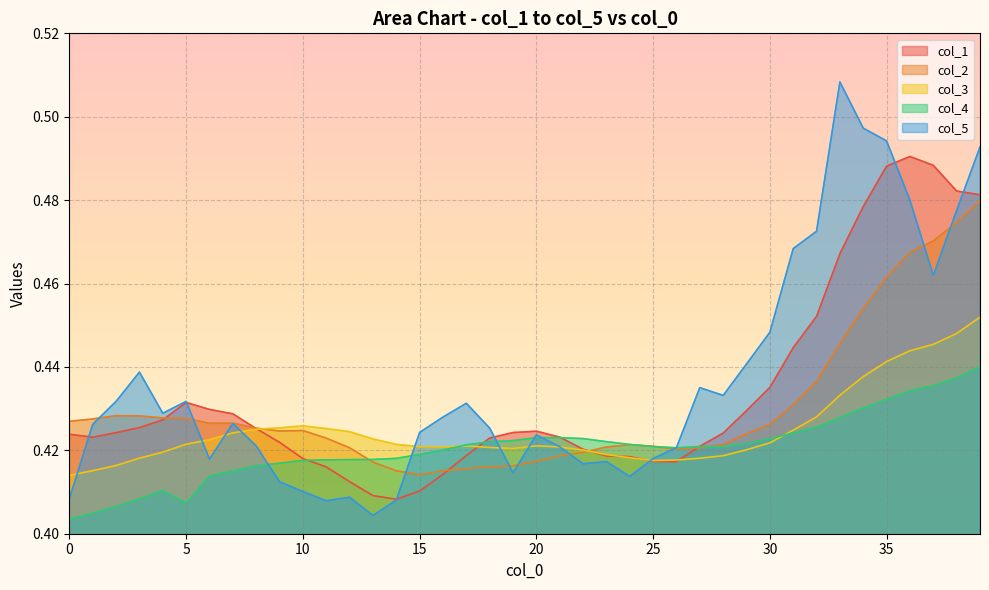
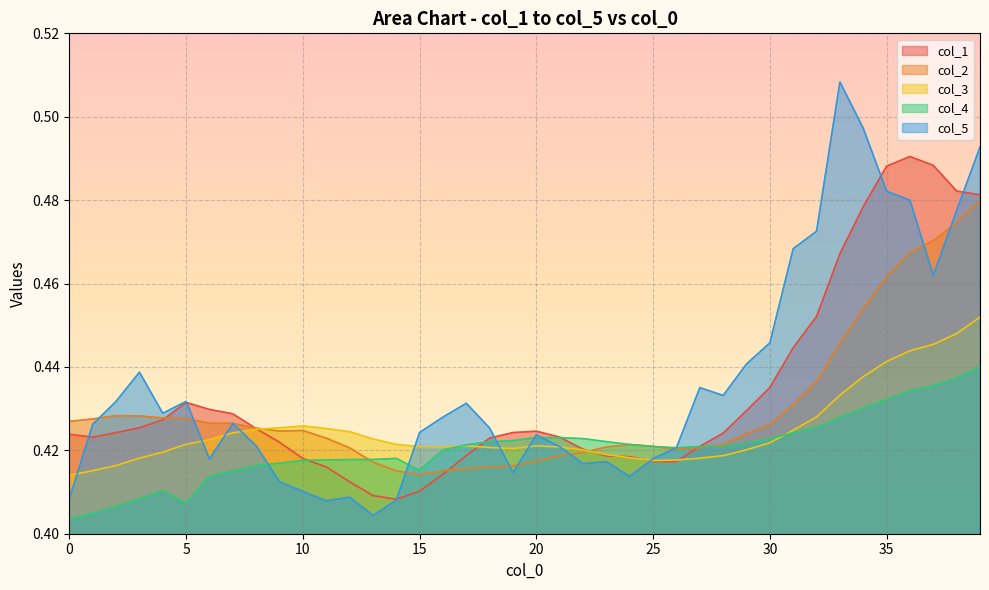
col_4, 15: 0.419 -> 0.415
col_5, 30: 0.448 -> 0.446
col_5, 35: 0.494 -> 0.482
